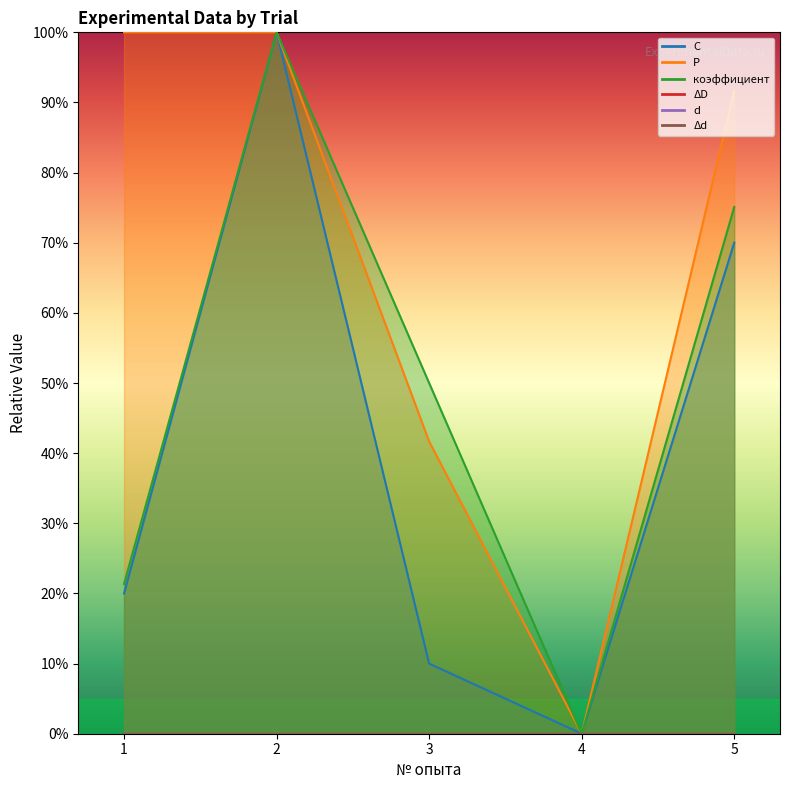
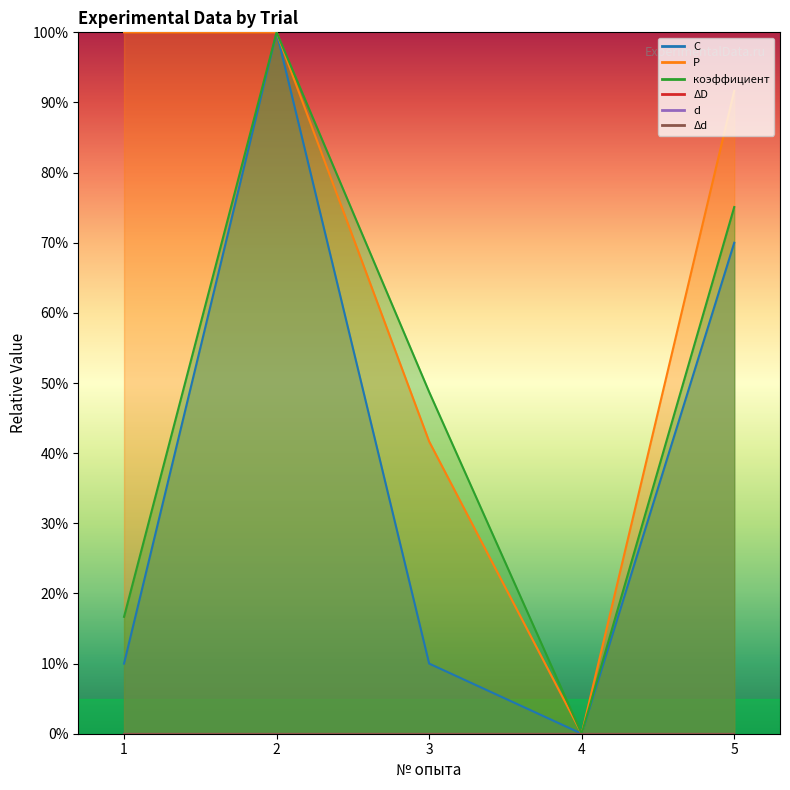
C, 1: 20% -> 10%
коэффициент, 1: 21% -> 17%
коэффициент, 3: 50% -> 49%
